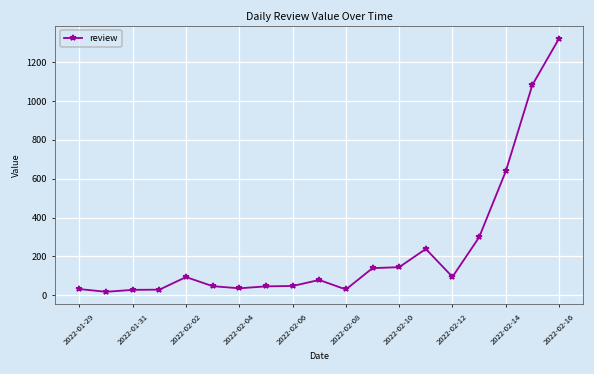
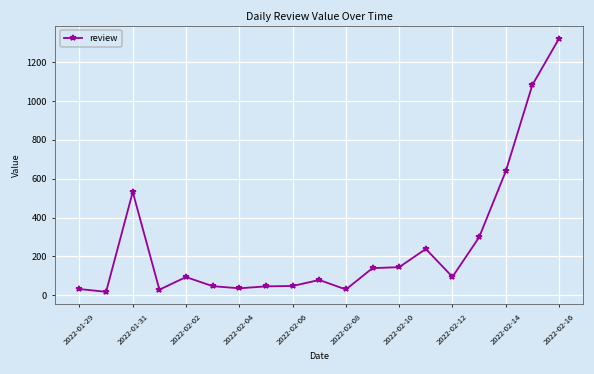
2022-01-31: 30 -> 530
